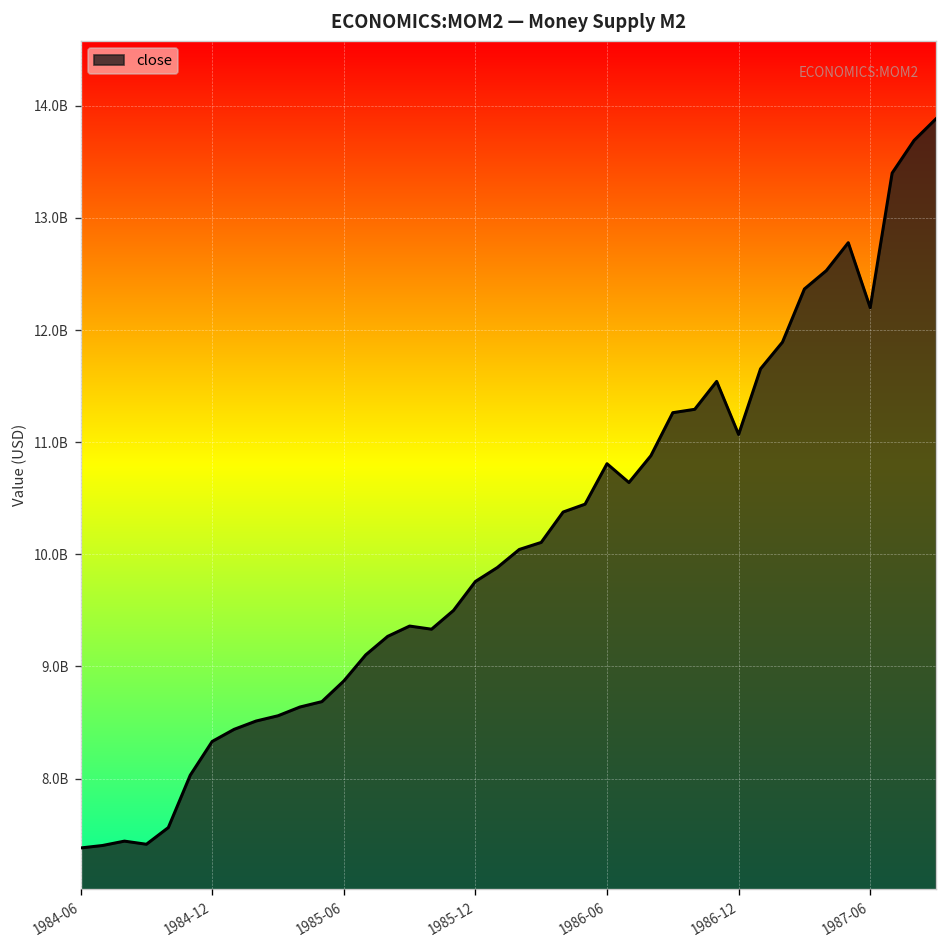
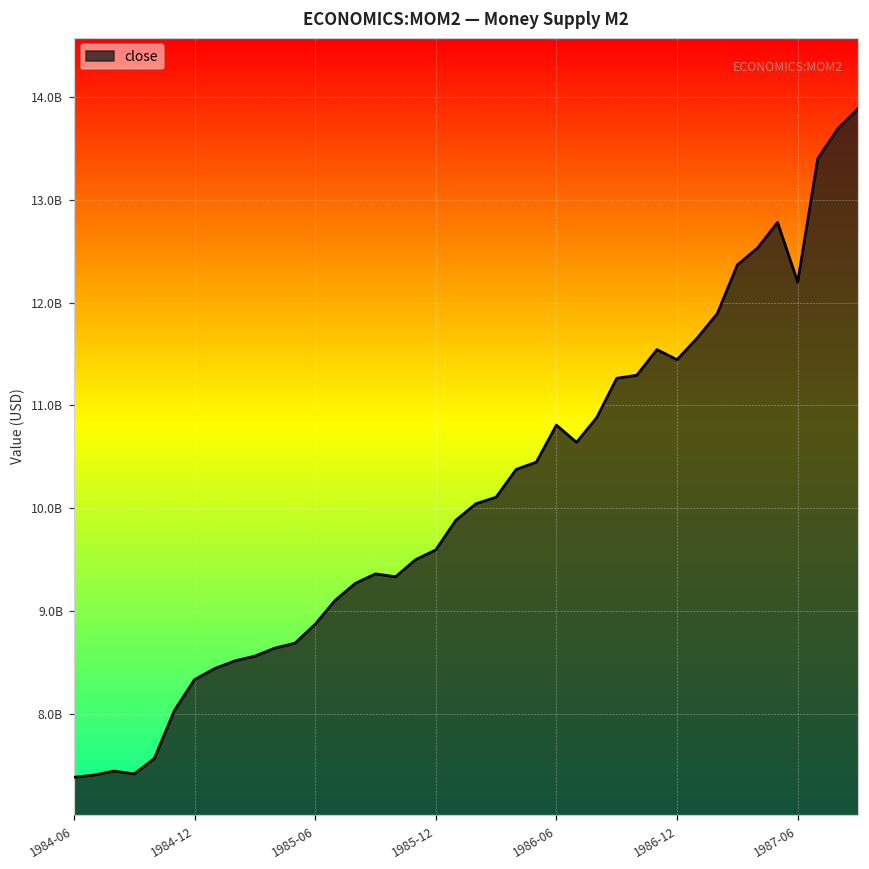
1985-12: 9800000000 -> 9600000000
1986-12: 11100000000 -> 11400000000
